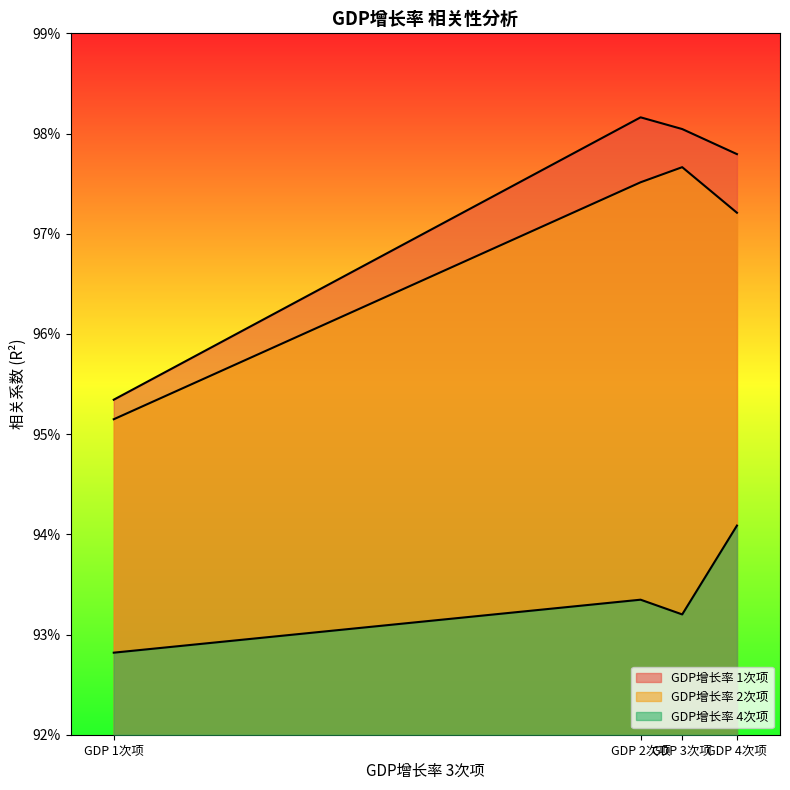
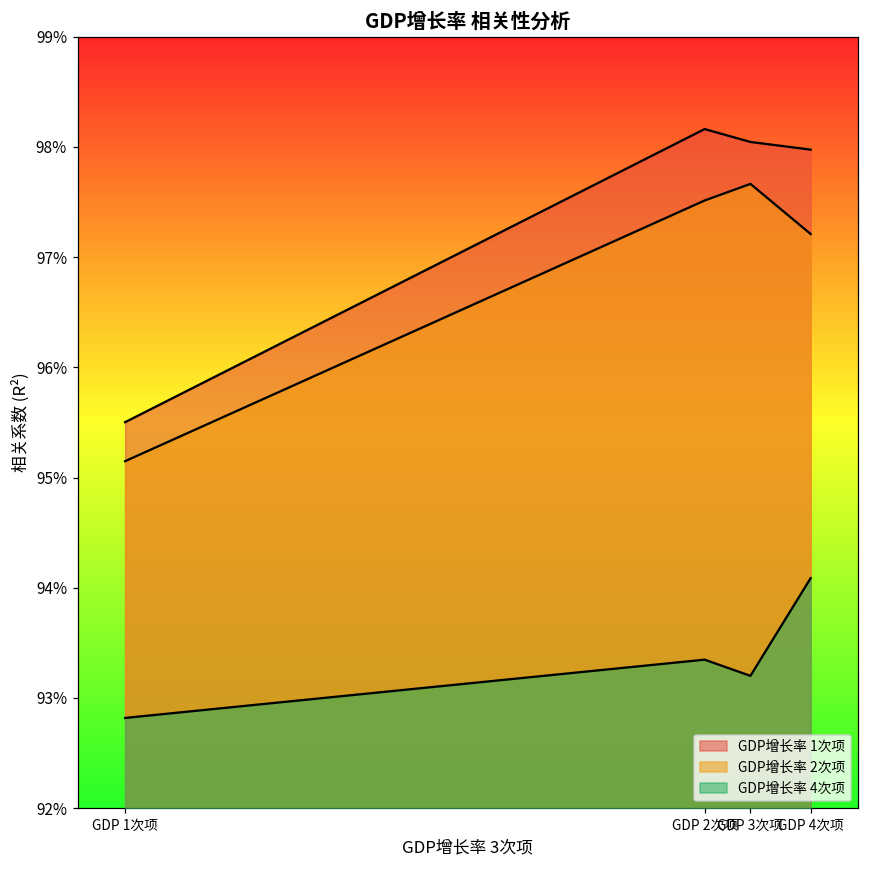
GDP增长率 1次项, GDP 1次项: 95.34% -> 95.50%
GDP增长率 1次项, GDP 4次项: 97.79% -> 97.98%
